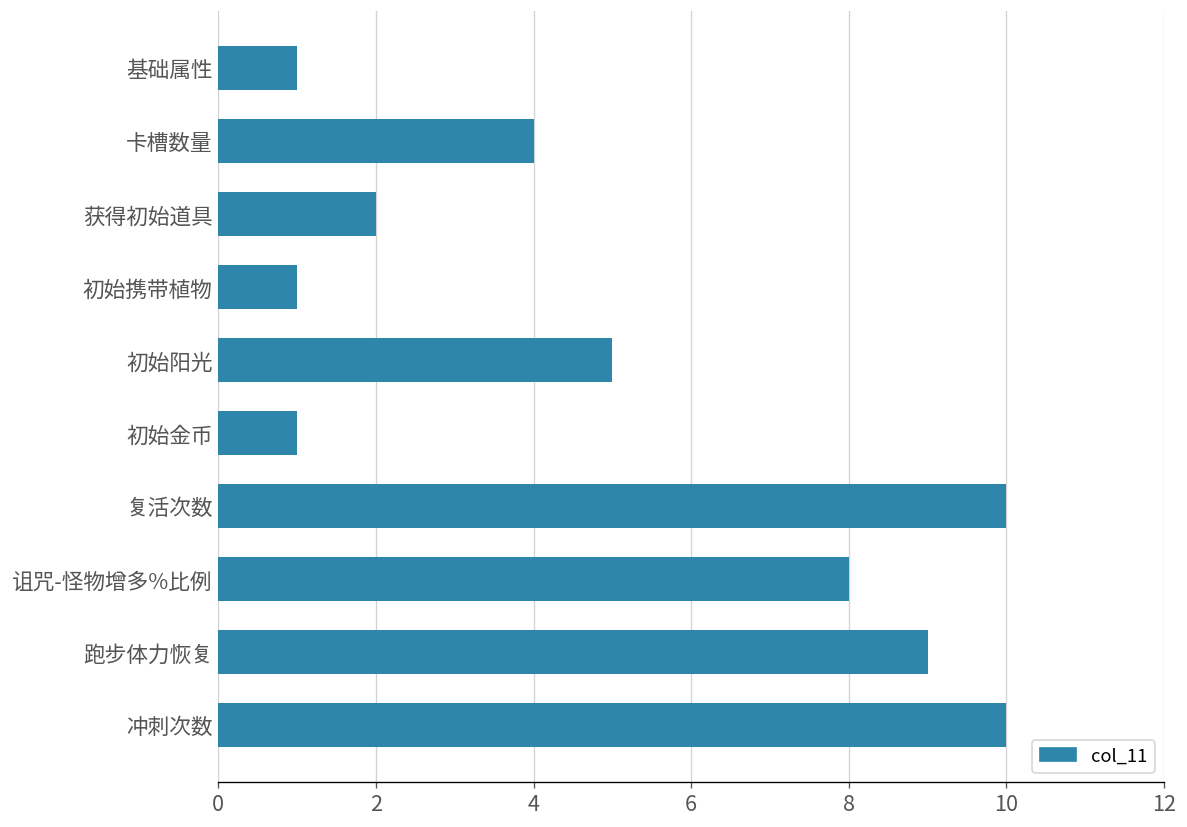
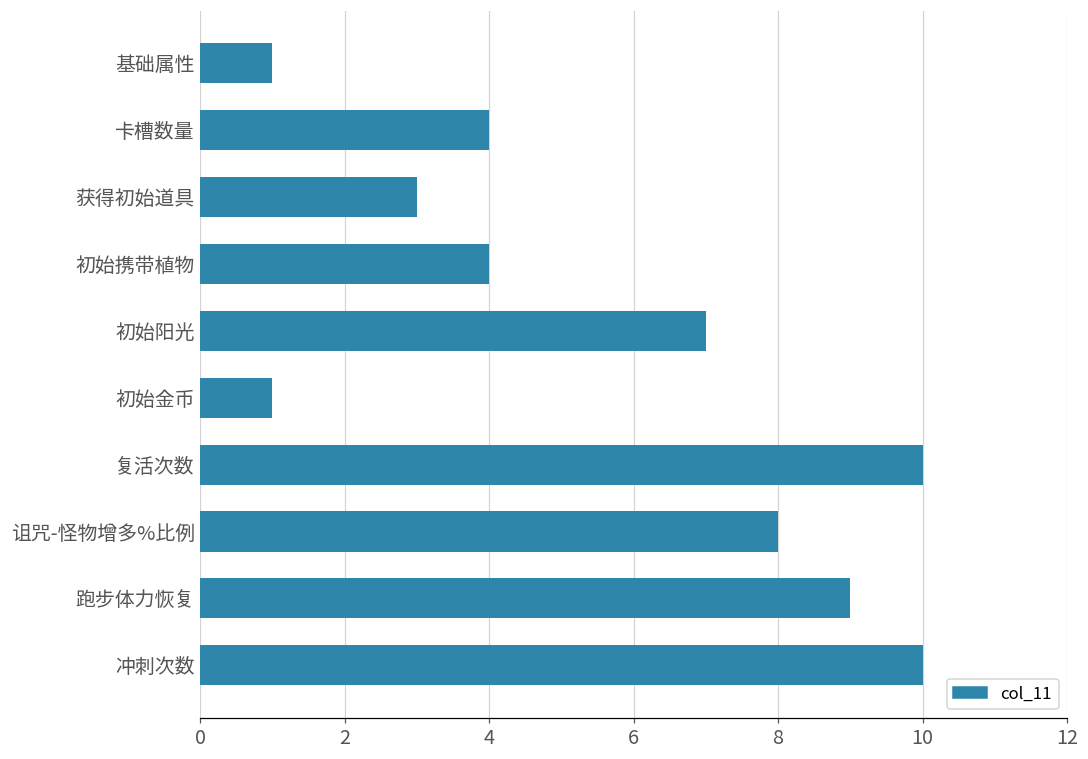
获得初始道具: 2 -> 3
初始携带植物: 1 -> 4
初始阳光: 5 -> 7
